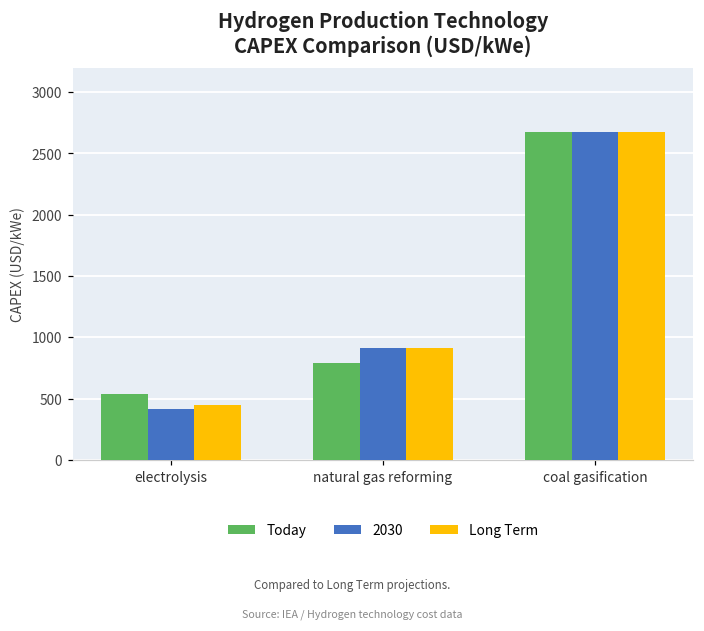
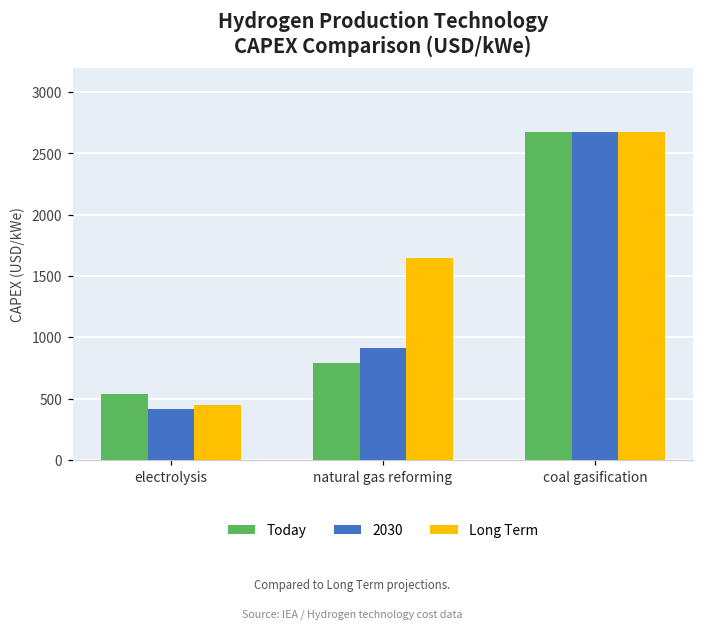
Long Term, natural gas reforming: 910 -> 1650
